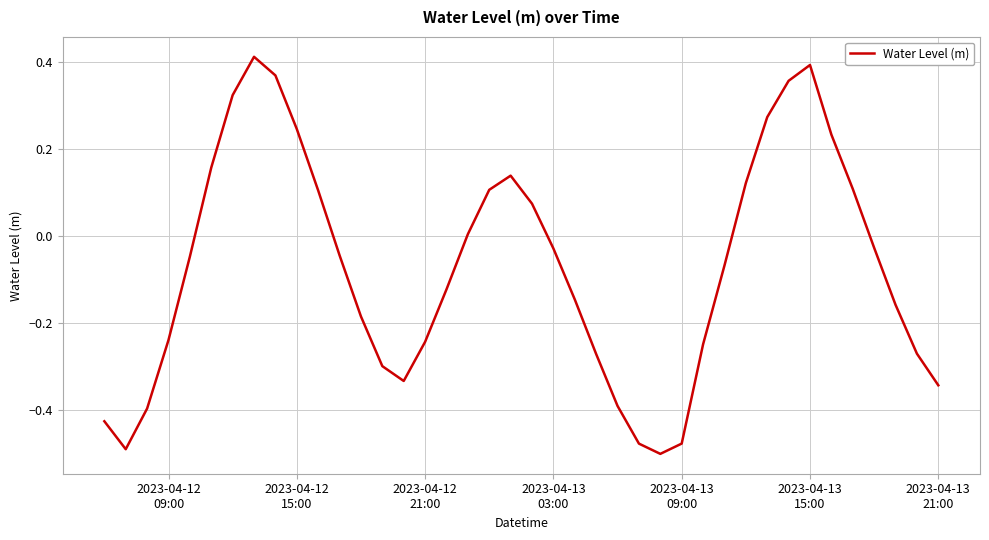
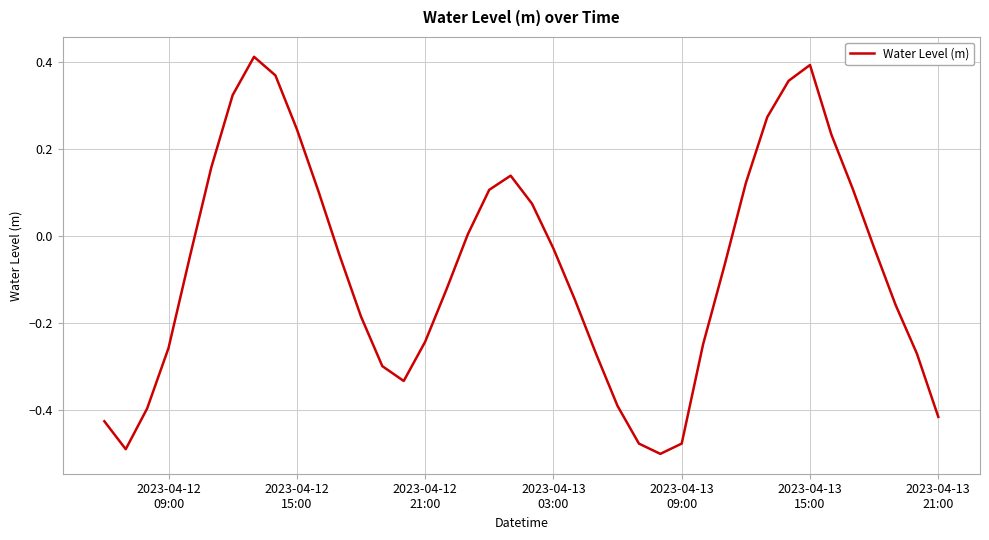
2023-04-12 09:00: -0.24 -> -0.26
2023-04-13 21:00: -0.34 -> -0.42
